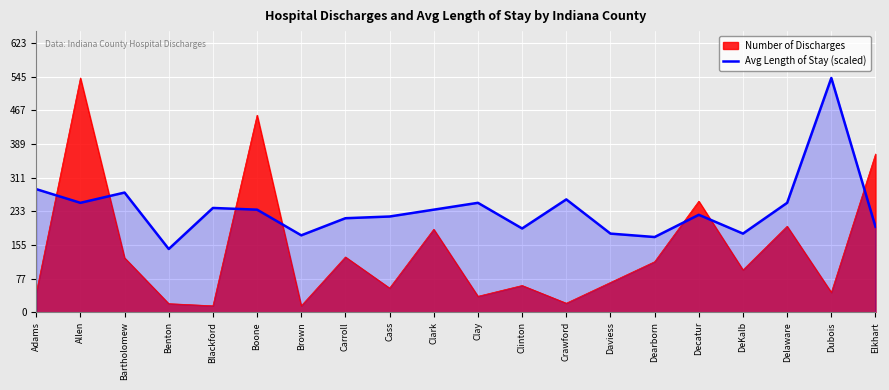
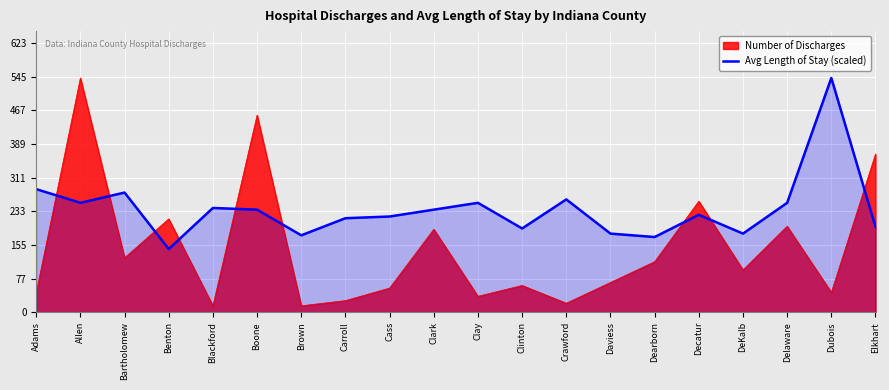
Number of Discharges, Benton: 20 -> 220
Number of Discharges, Carroll: 130 -> 30
